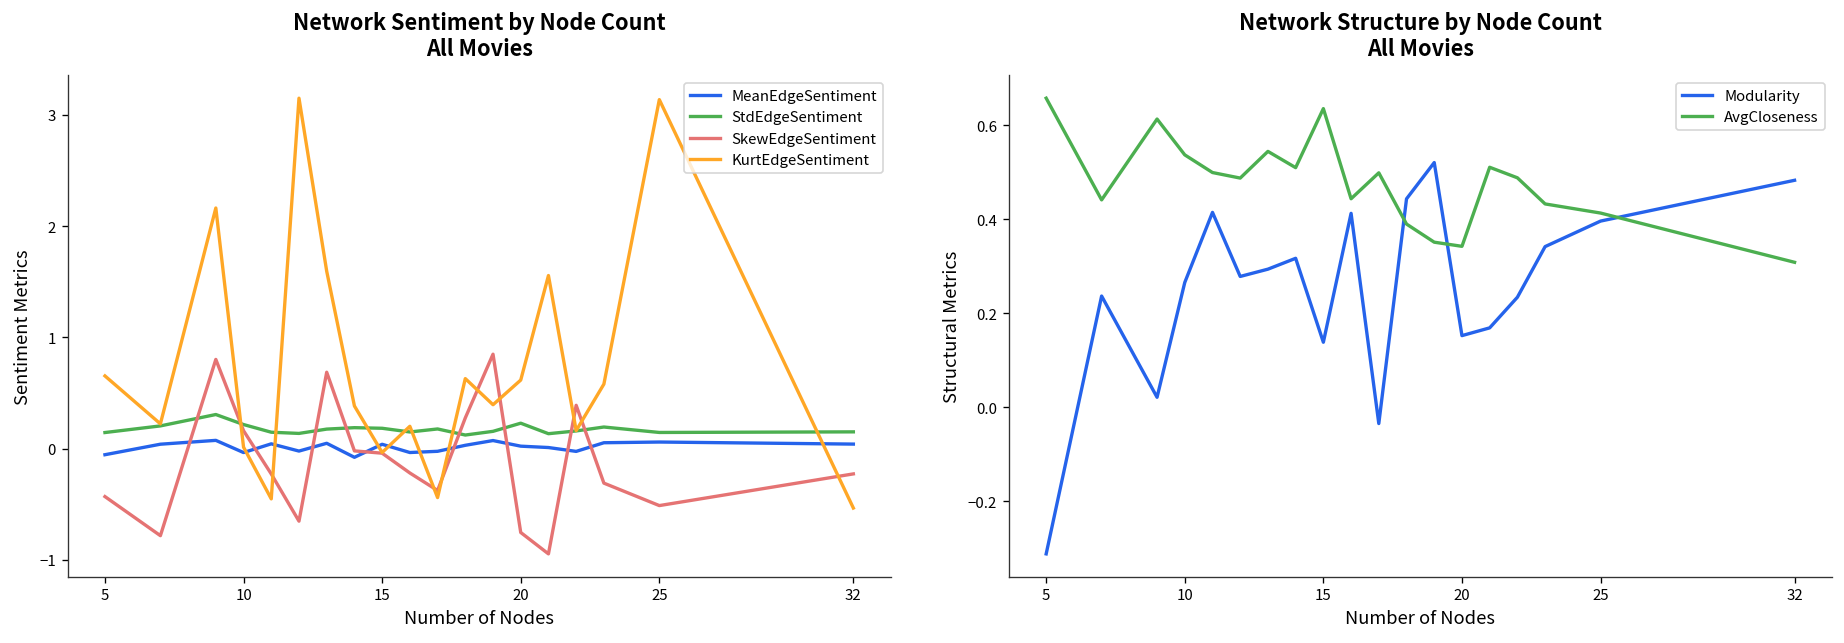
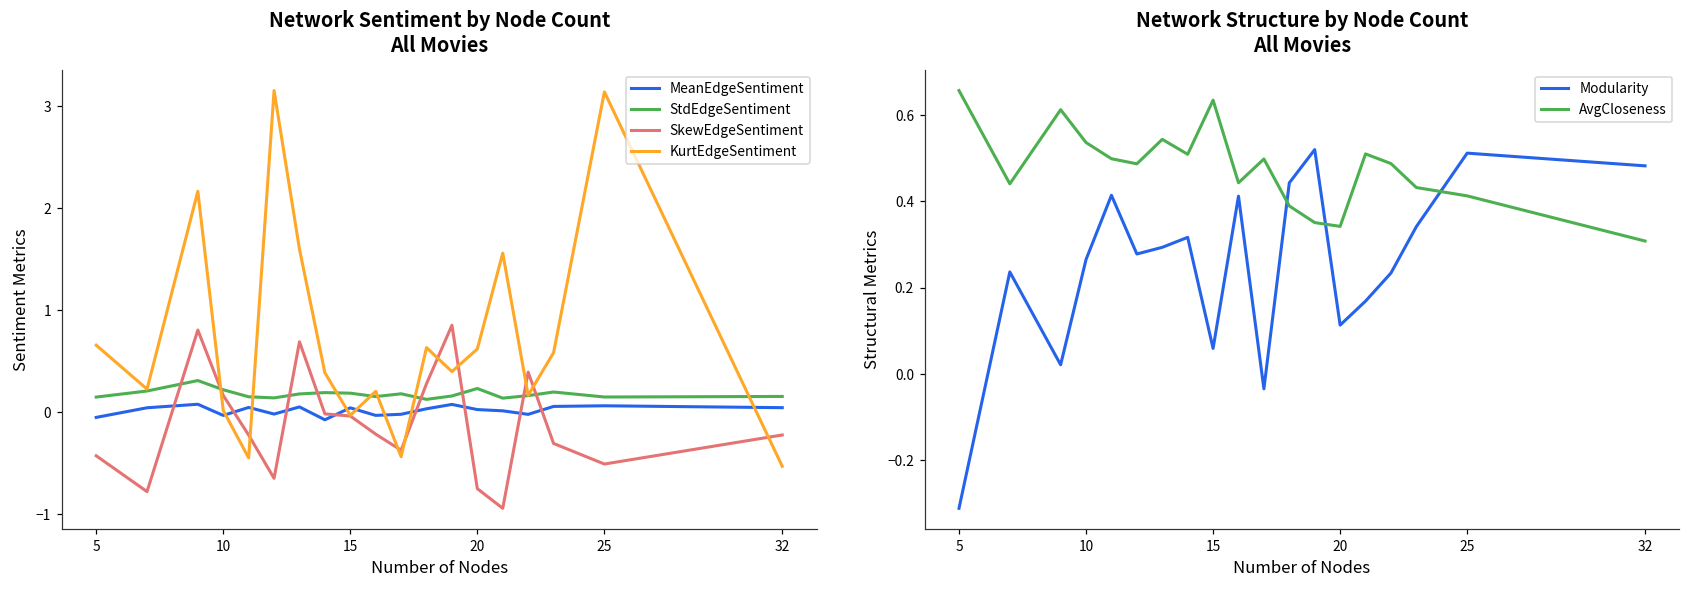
Network Structure by Node Count All Movies, Modularity, 15: 0.14 -> 0.06
Network Structure by Node Count All Movies, Modularity, 20: 0.15 -> 0.11
Network Structure by Node Count All Movies, Modularity, 25: 0.40 -> 0.51
